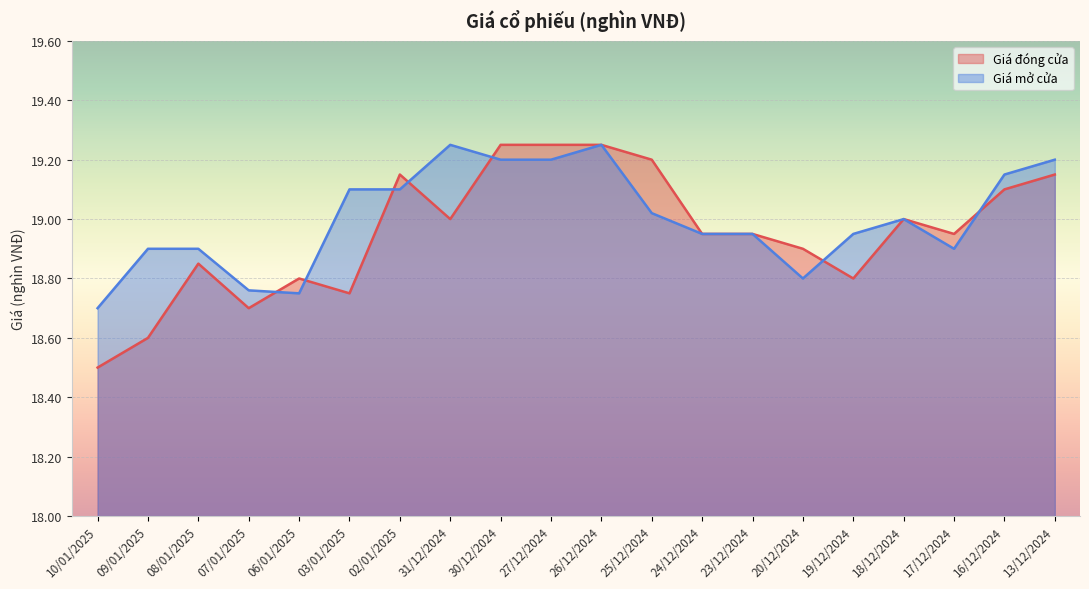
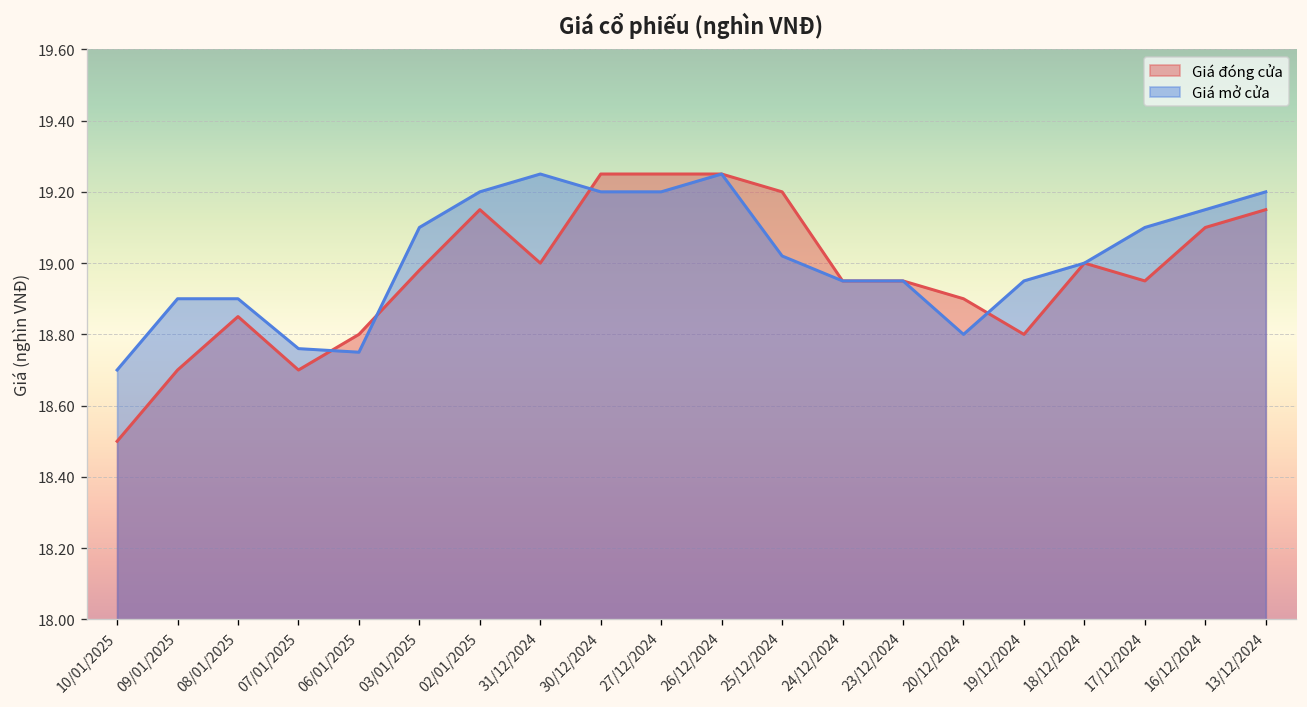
Giá đóng cửa, 09/01/2025: 18.6 -> 18.7
Giá đóng cửa, 03/01/2025: 18.75 -> 18.98
Giá mở cửa, 02/01/2025: 19.1 -> 19.2
Giá mở cửa, 17/12/2024: 18.9 -> 19.1
